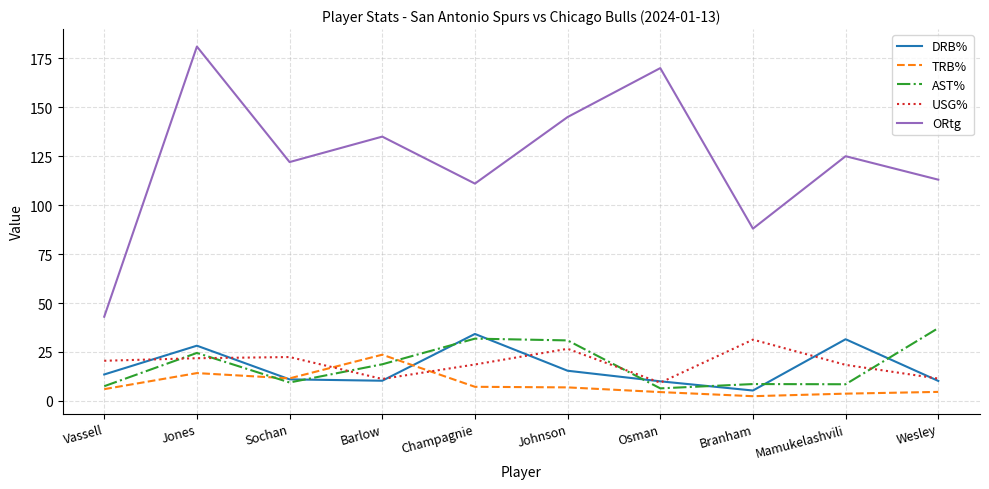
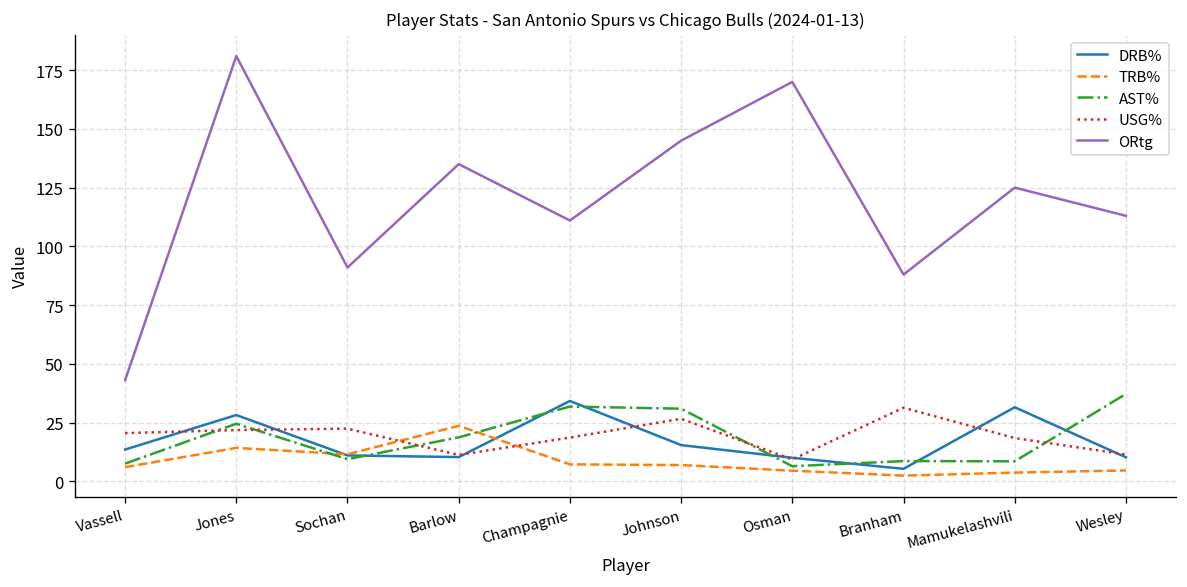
ORtg, Sochan: 122 -> 91
